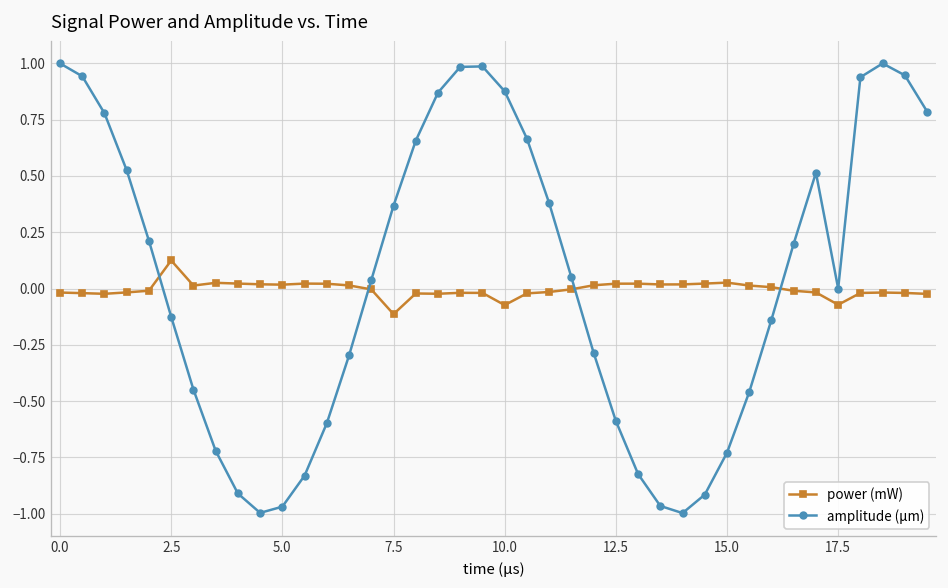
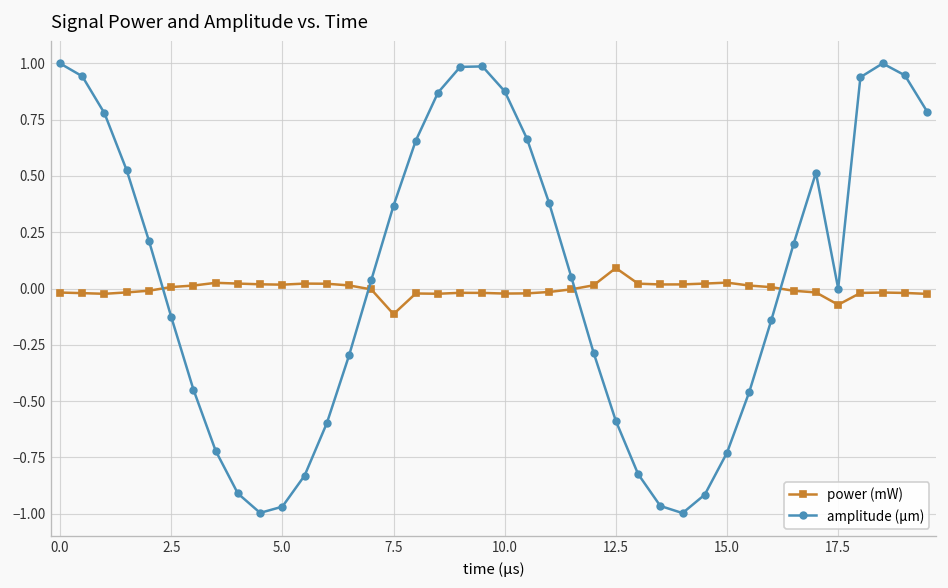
power (mW), 2.5: 0.12 -> 0.01
power (mW), 10.0: -0.07 -> -0.02
power (mW), 12.5: 0.02 -> 0.09
